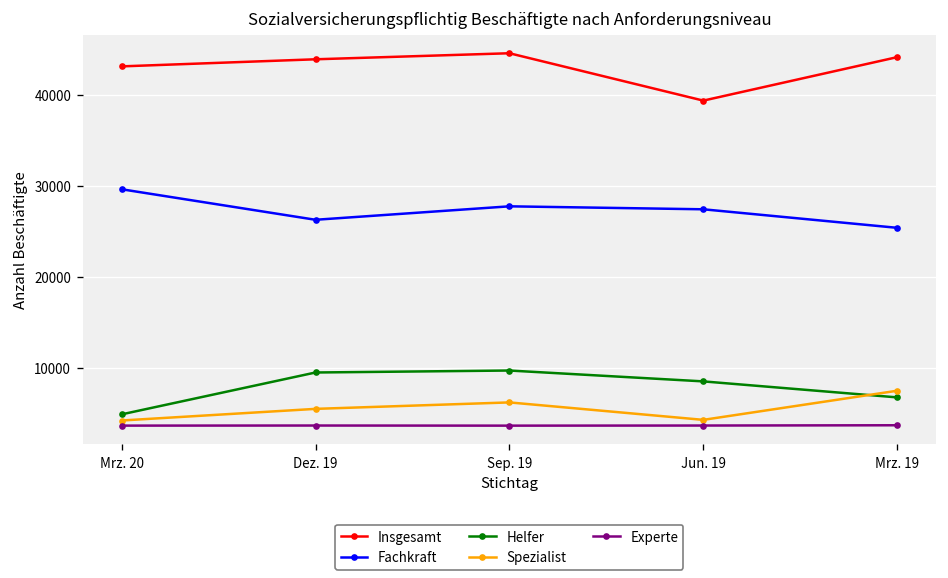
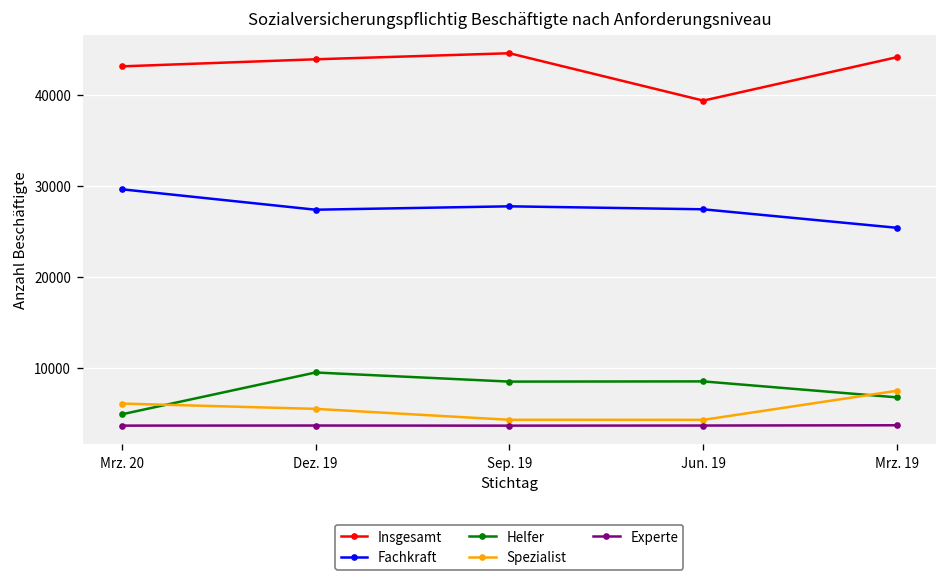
Spezialist, Mrz. 20: 4000 -> 6000
Fachkraft, Dez. 19: 26000 -> 27000
Helfer, Sep. 19: 10000 -> 8000
Spezialist, Sep. 19: 6000 -> 4000
